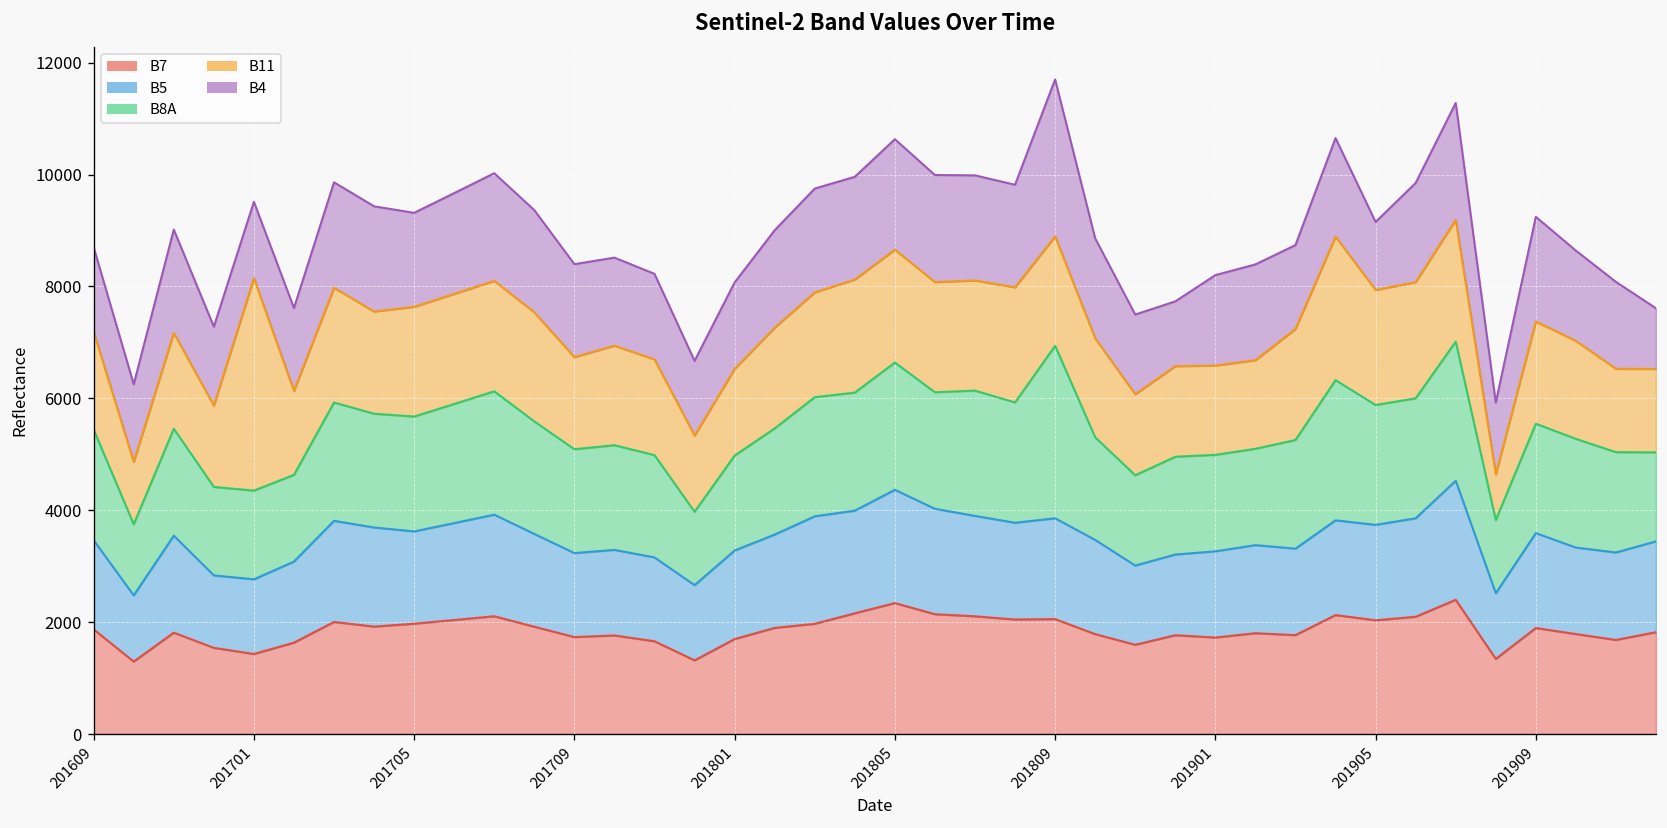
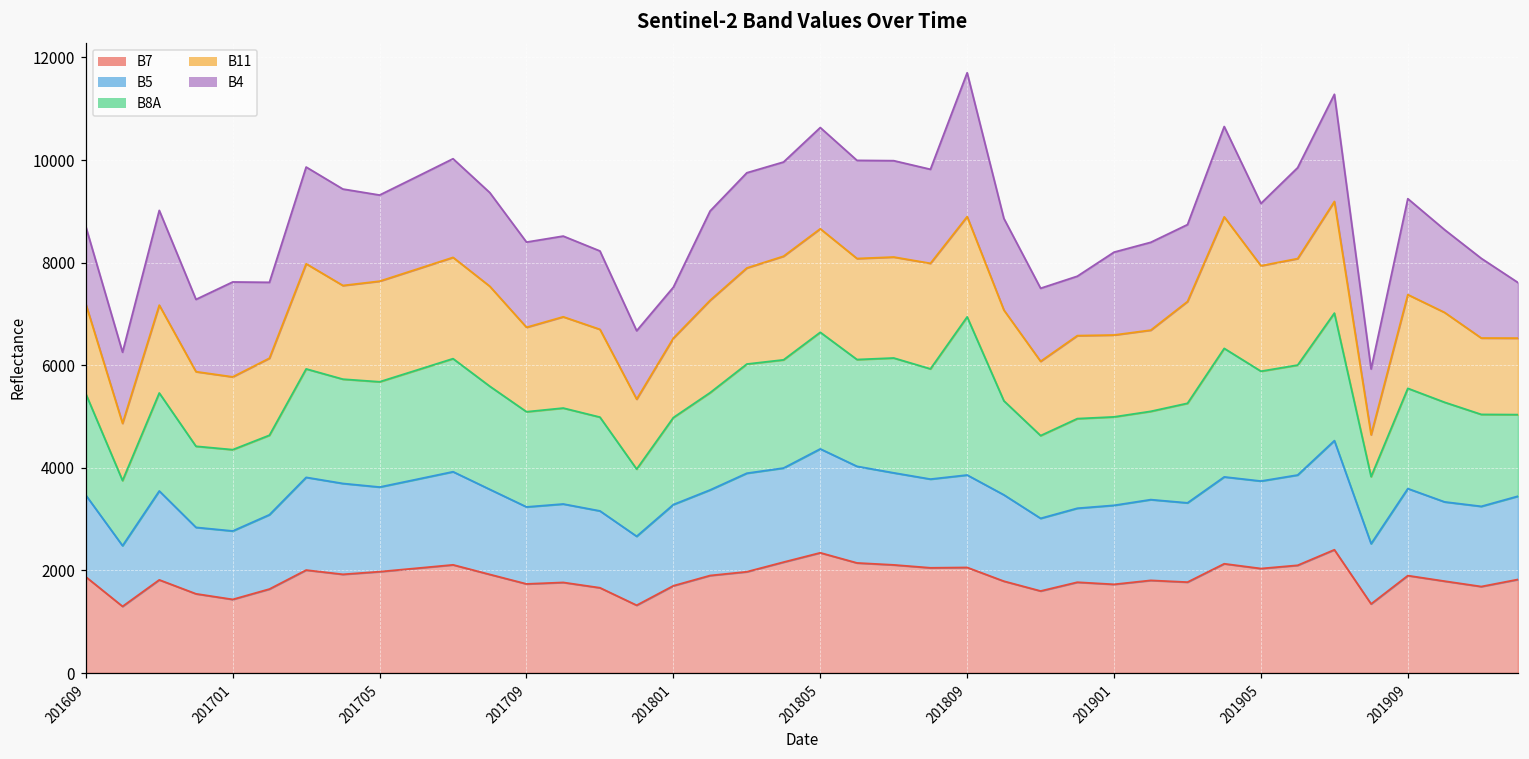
B11, 201701: 3800 -> 1400
B4, 201701: 1400 -> 1900
B4, 201801: 1500 -> 1000
